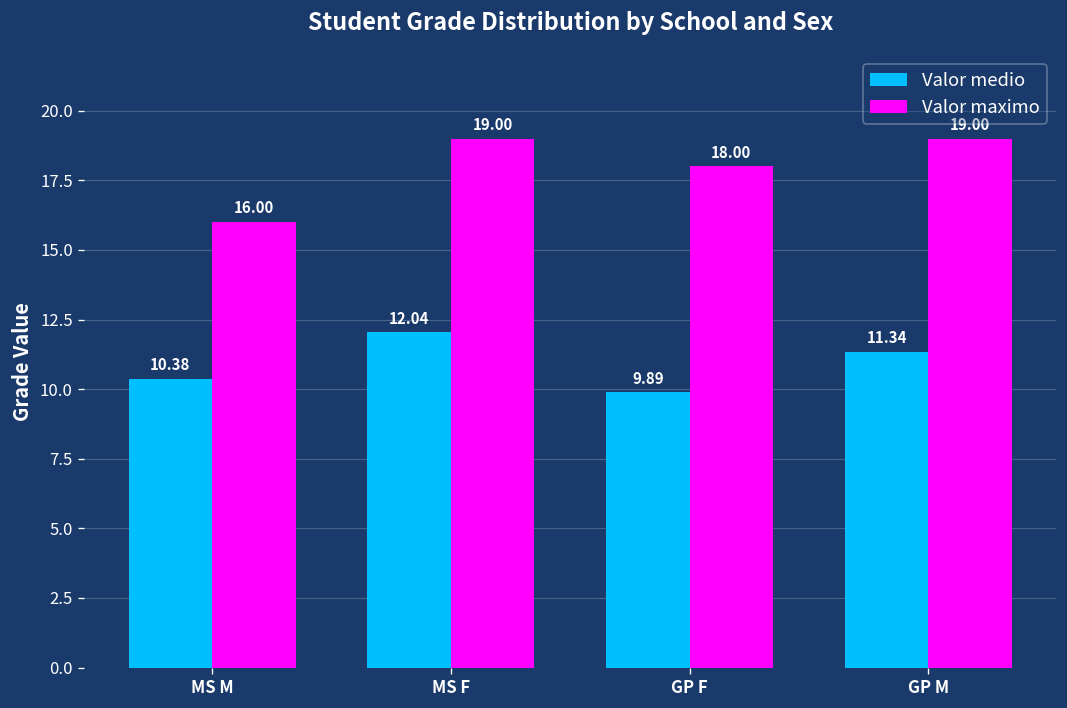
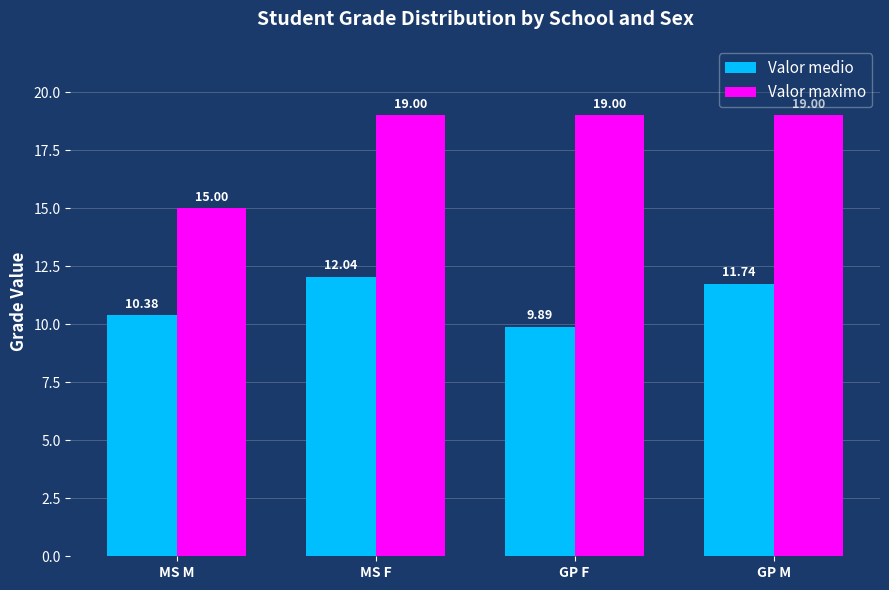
Valor maximo, MS M: 16.00 -> 15.00
Valor maximo, GP F: 18.00 -> 19.00
Valor medio, GP M: 11.34 -> 11.74
